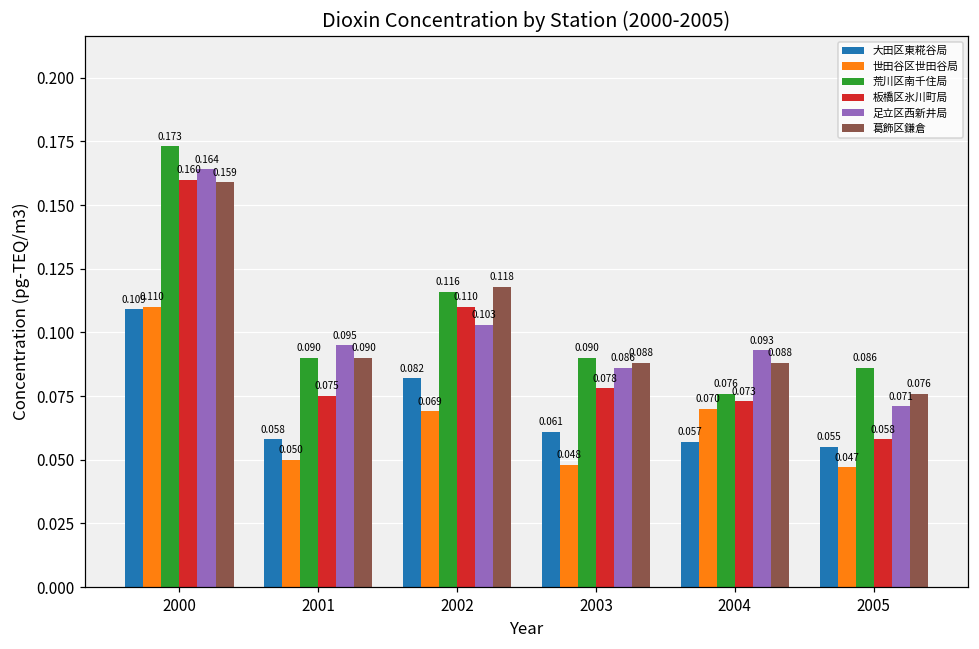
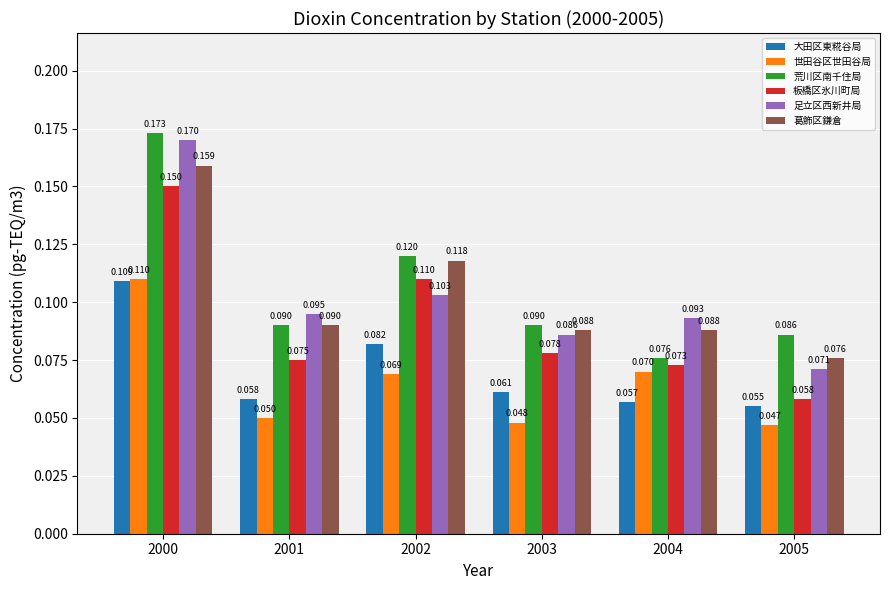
板橋区氷川町局, 2000: 0.160 -> 0.150
足立区西新井局, 2000: 0.164 -> 0.170
荒川区南千住局, 2002: 0.116 -> 0.120
